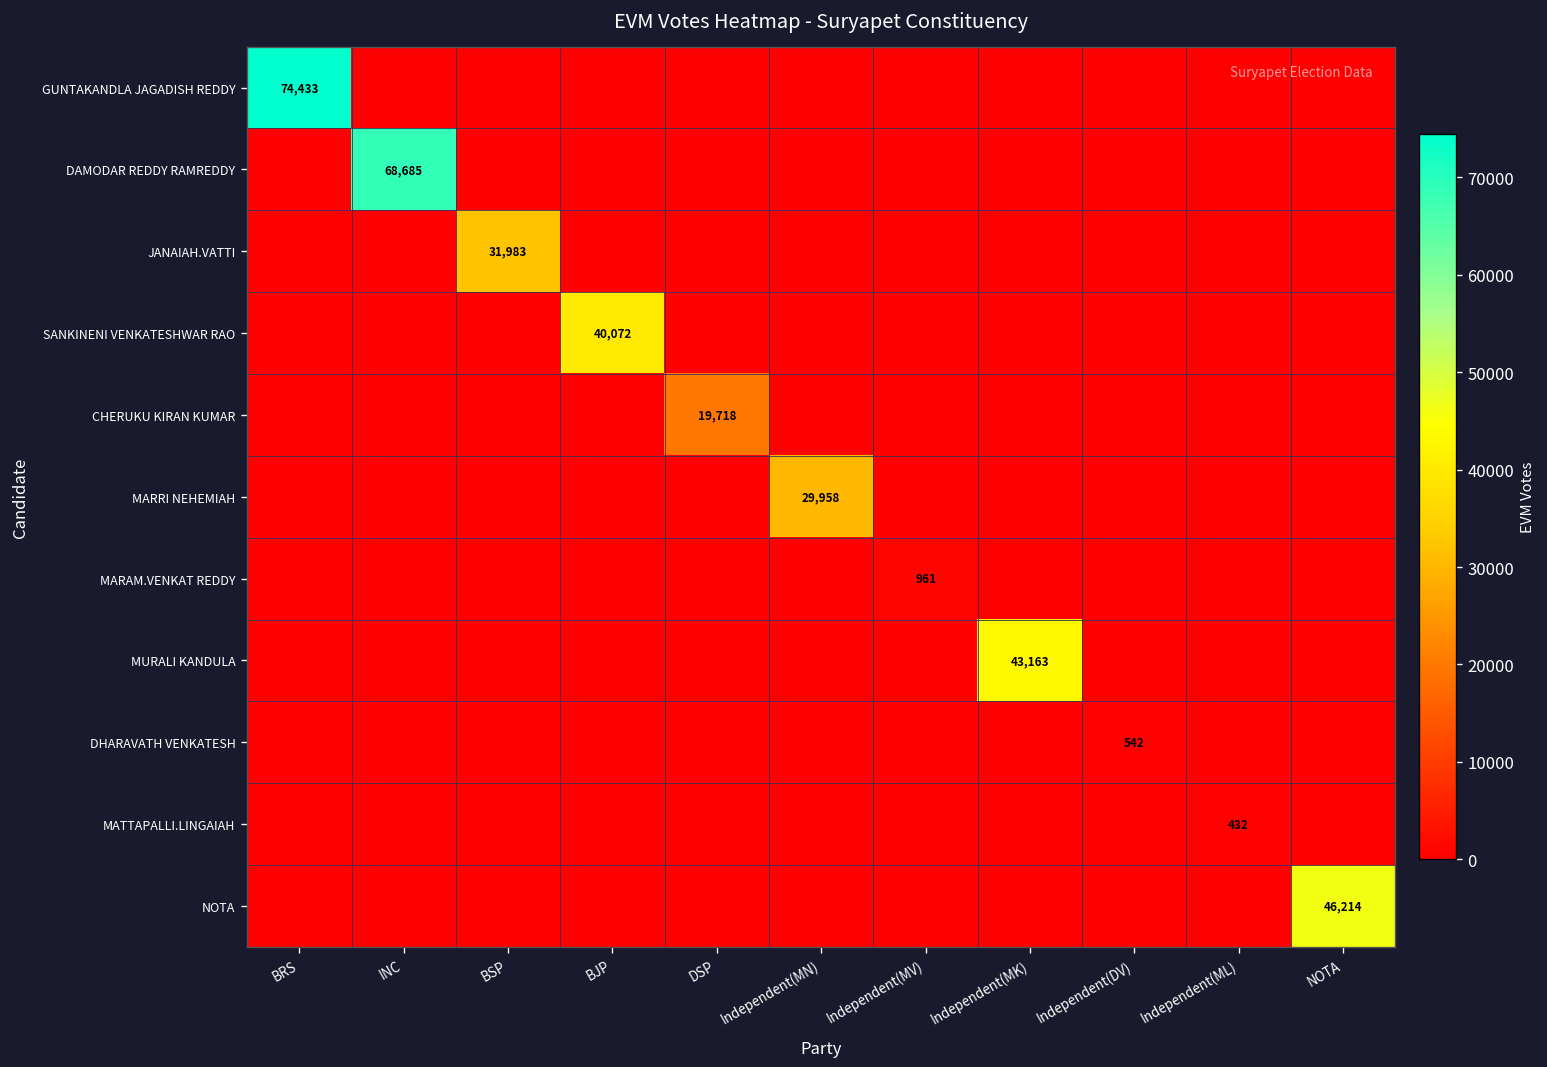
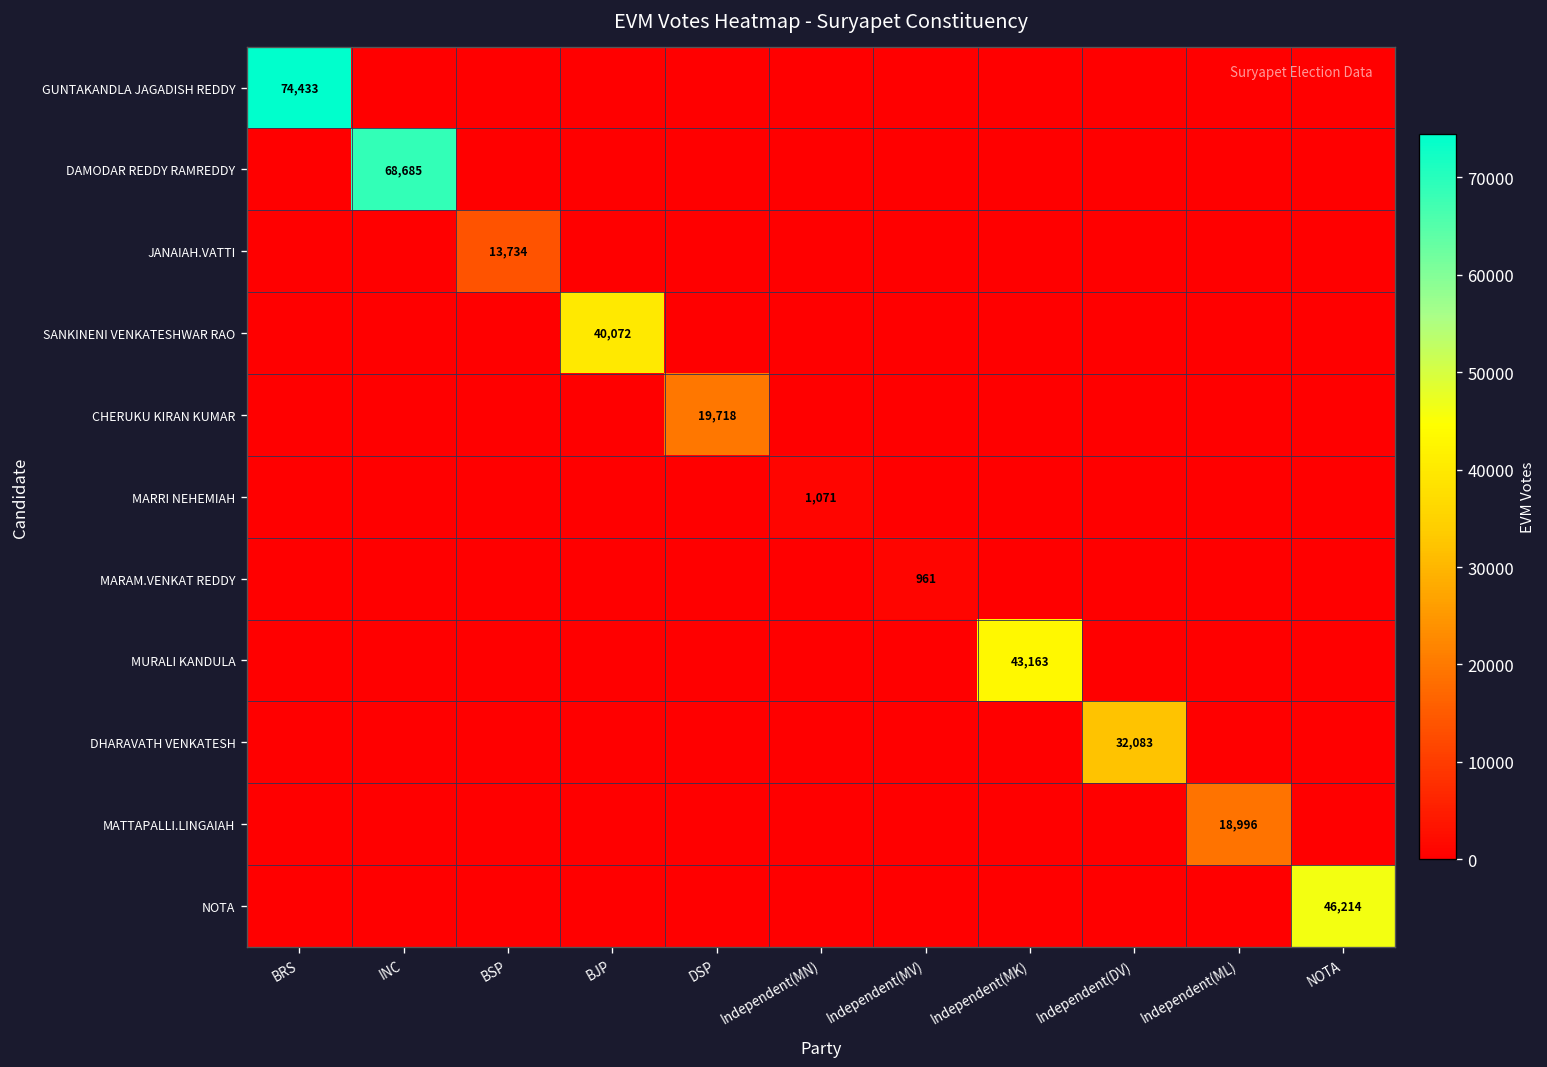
JANAIAH.VATTI, BSP: 31,983 -> 13,734
MARRI NEHEMIAH, Independent(MN): 29,958 -> 1,071
DHARAVATH VENKATESH, Independent(DV): 542 -> 32,083
MATTAPALLI.LINGAIAH, Independent(ML): 432 -> 18,996
